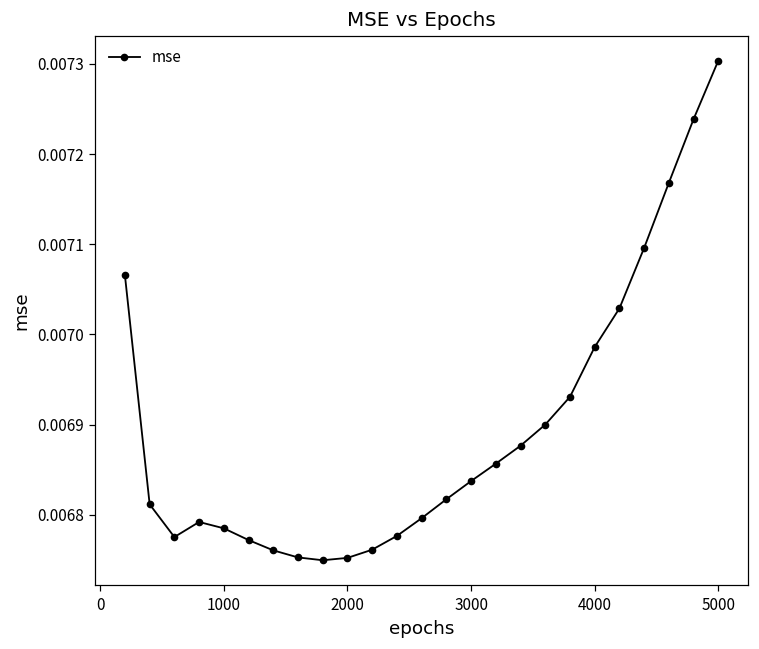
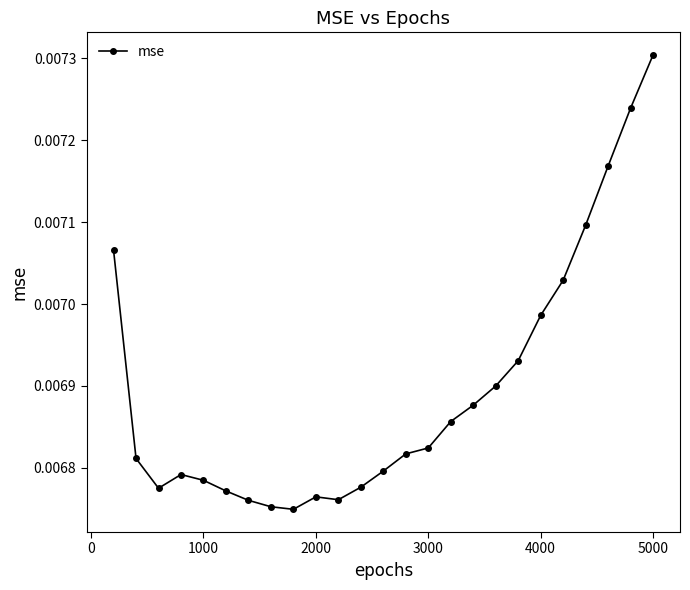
2000: 0.00675 -> 0.00676
3000: 0.00684 -> 0.00682
